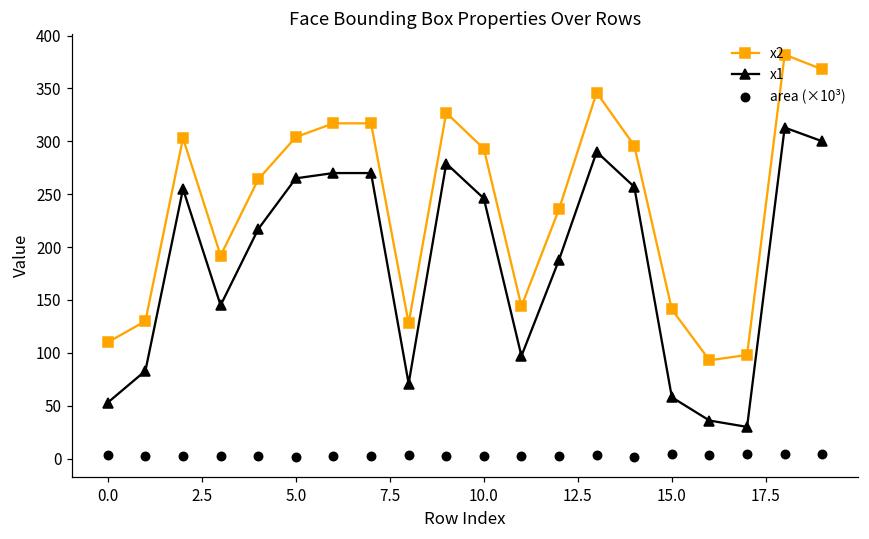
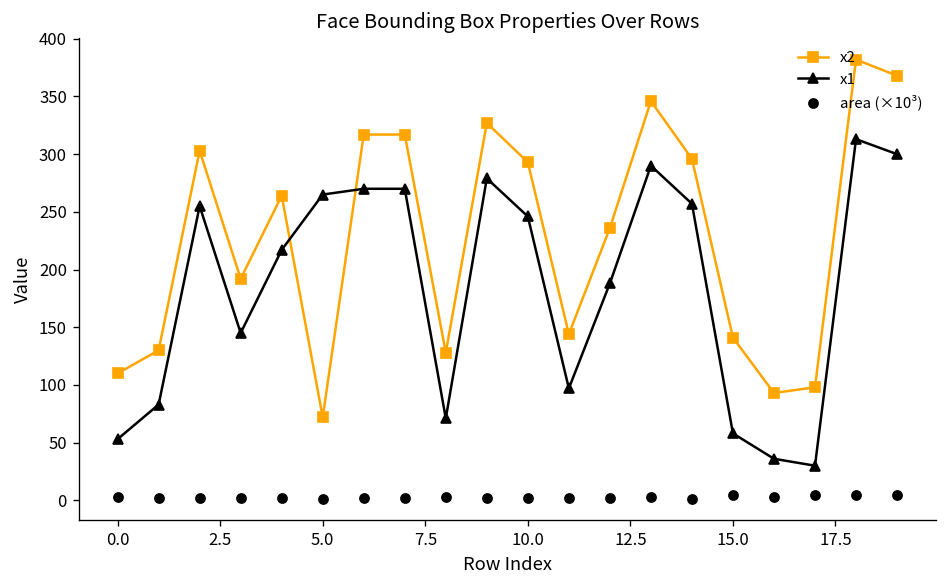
x2, 5.0: 300 -> 70
